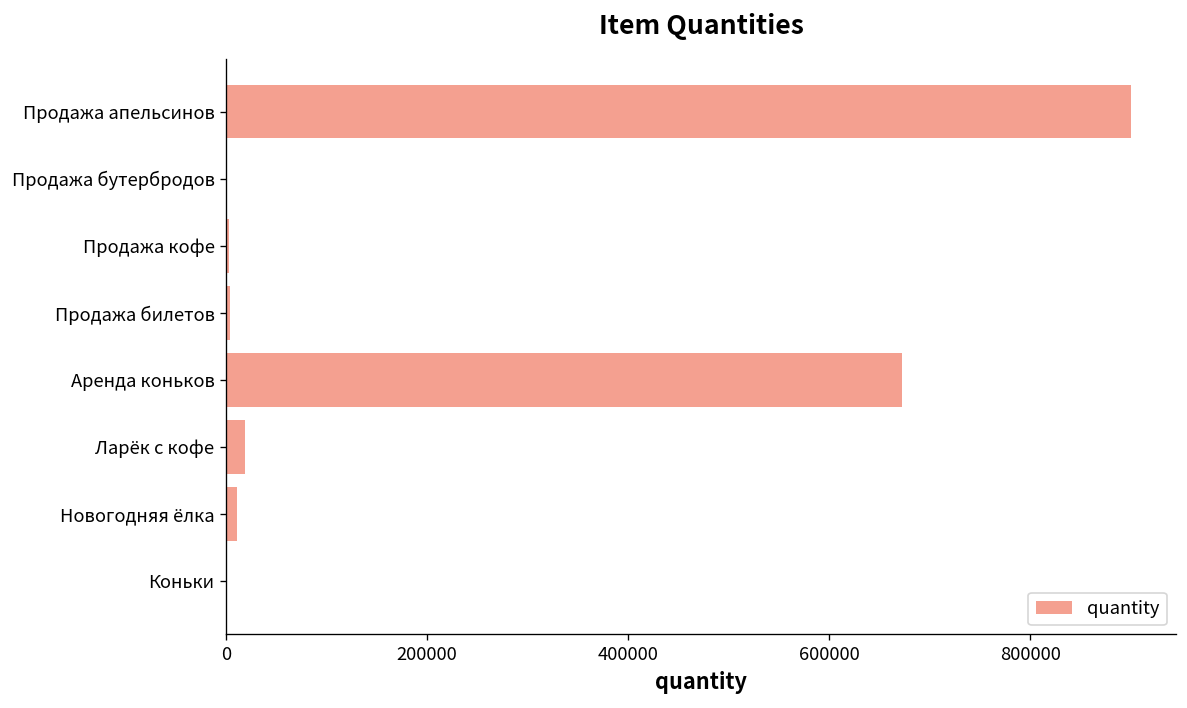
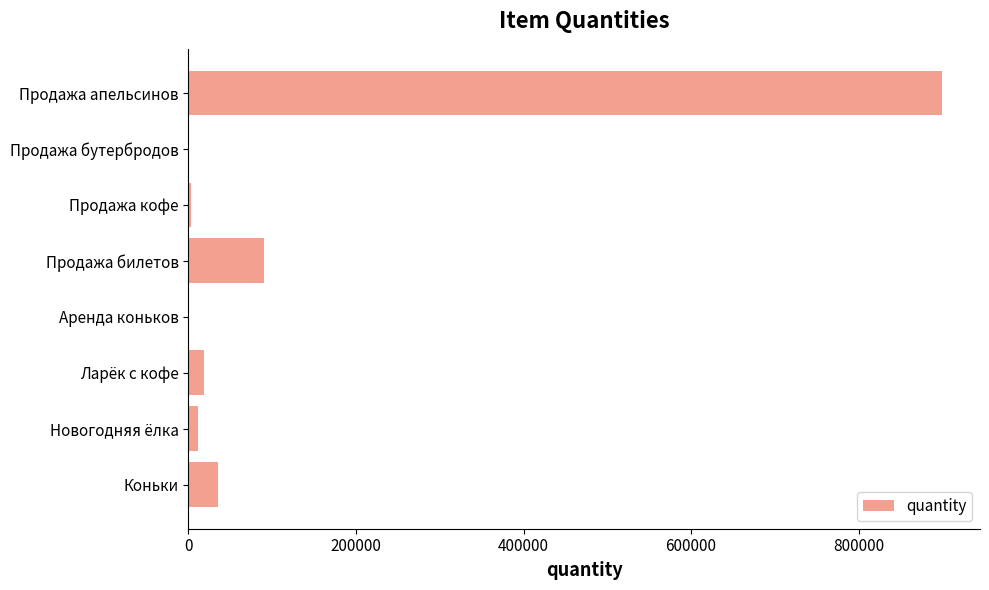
Продажа билетов: 0 -> 90000
Аренда коньков: 670000 -> 0
Коньки: 0 -> 40000
